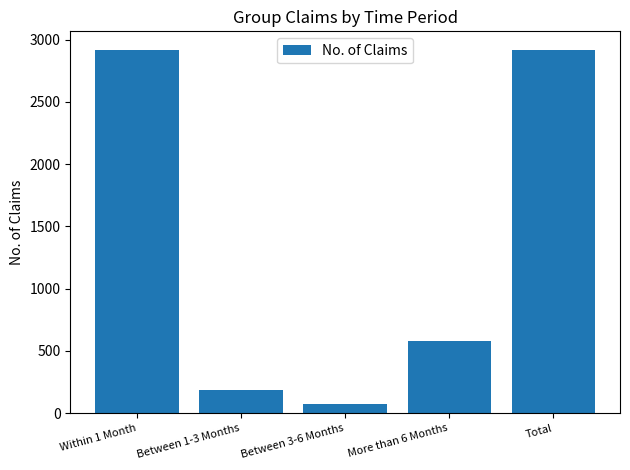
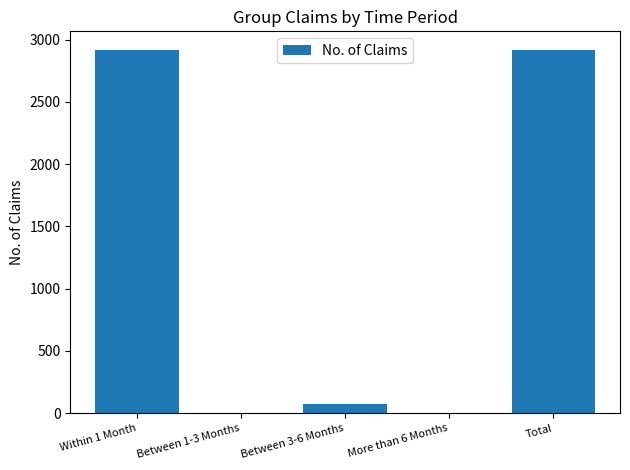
Between 1-3 Months: 190 -> 0
More than 6 Months: 580 -> 0
